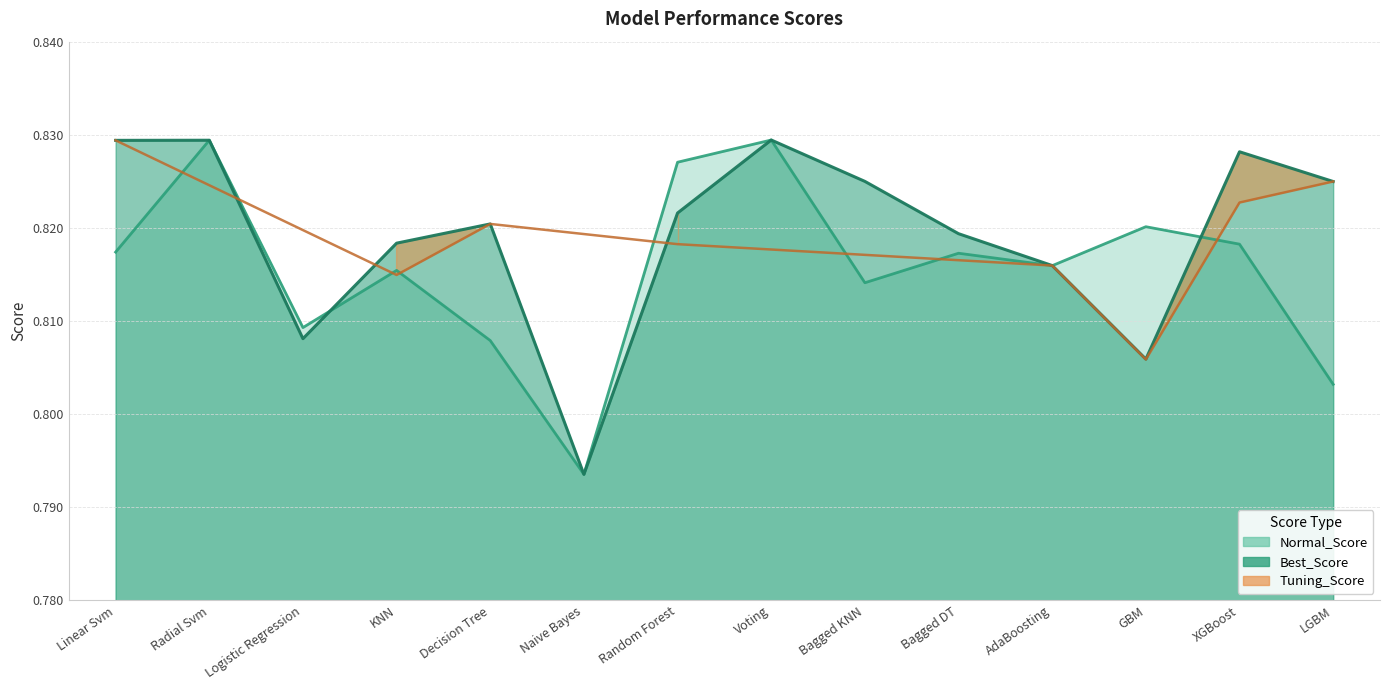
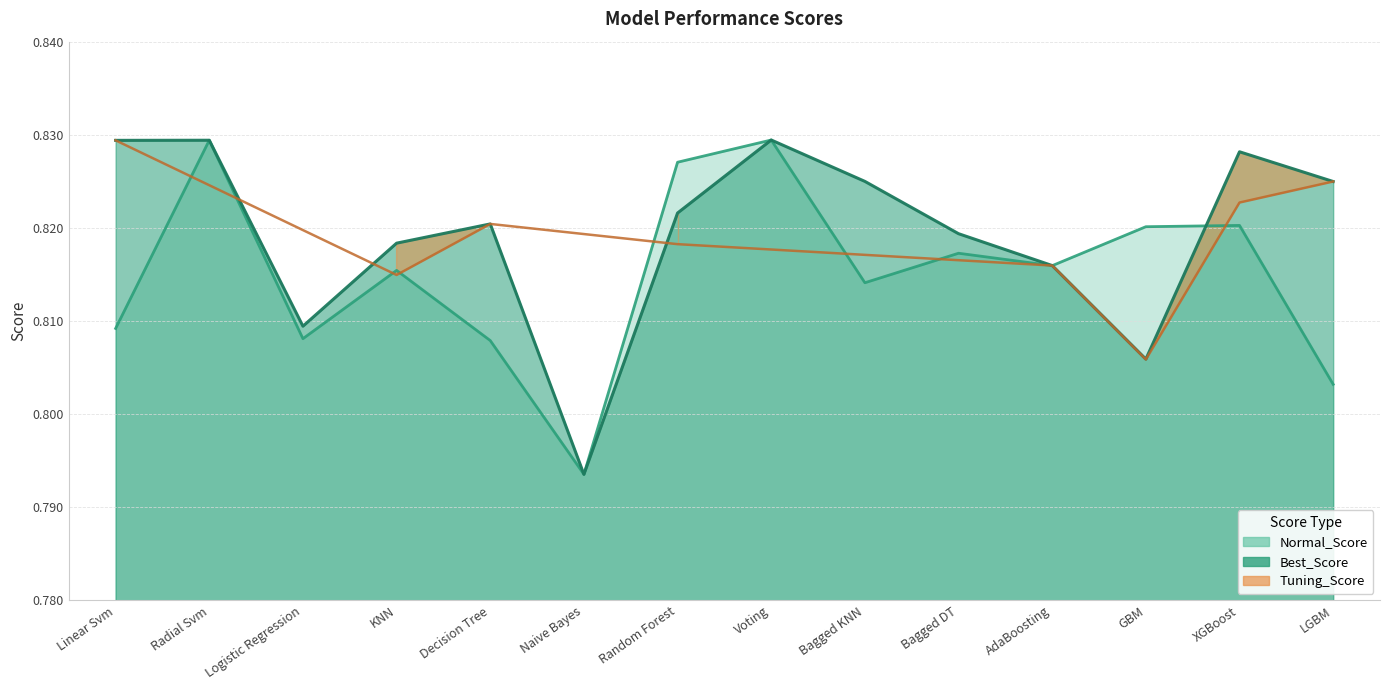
Normal_Score, Linear Svm: 0.817 -> 0.809
Normal_Score, Logistic Regression: 0.809 -> 0.808
Best_Score, Logistic Regression: 0.808 -> 0.809
Normal_Score, XGBoost: 0.818 -> 0.820
